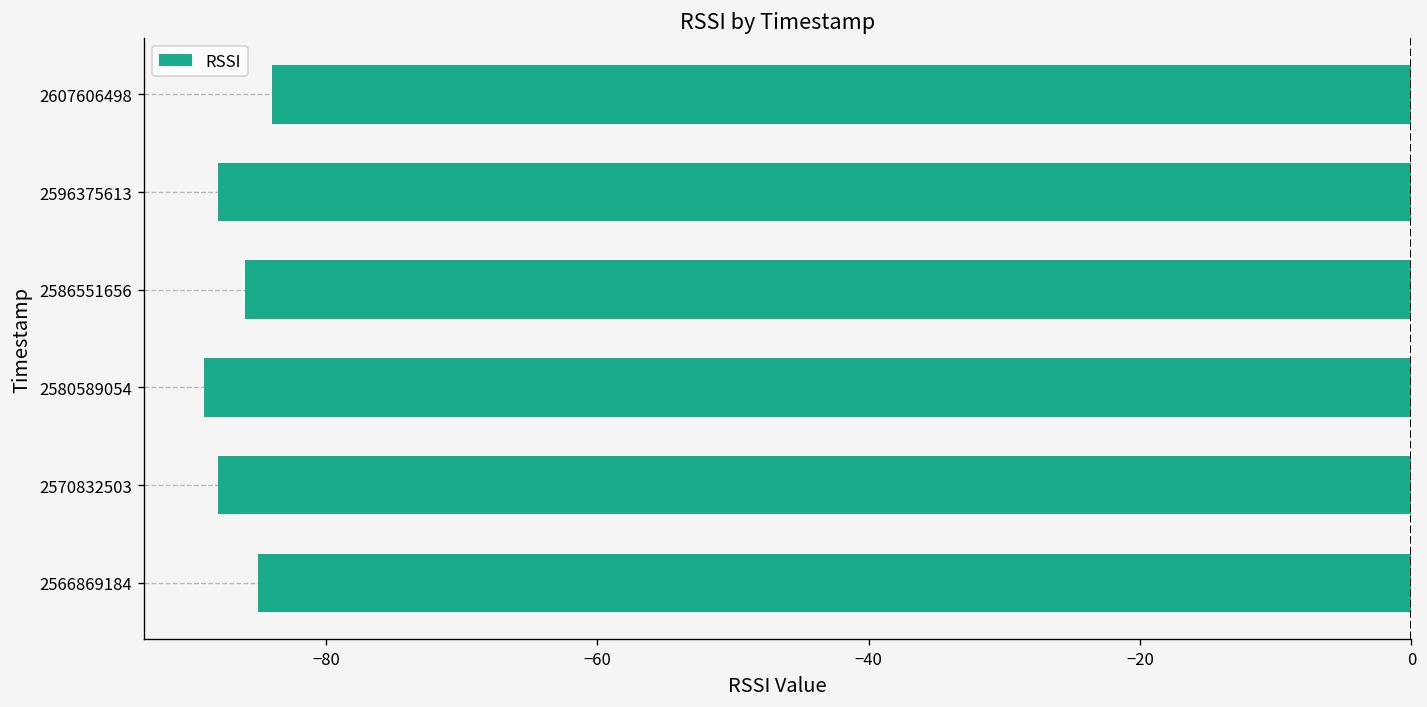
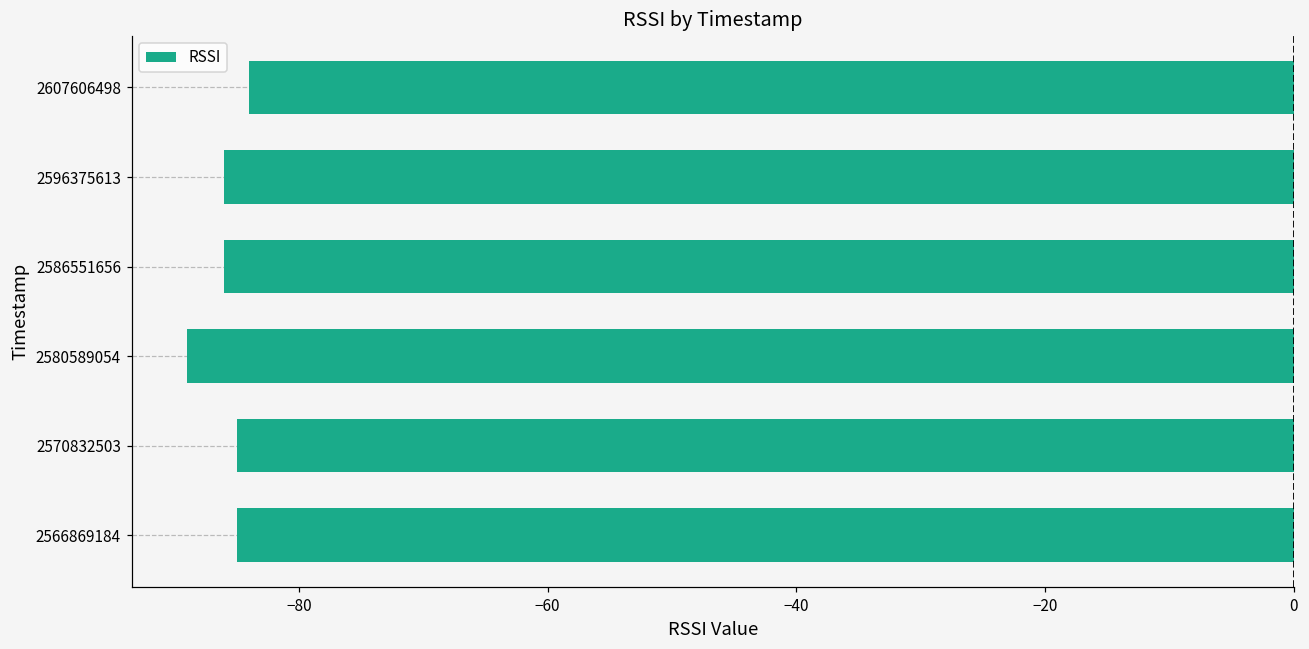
2596375613: -88 -> -86
2570832503: -88 -> -85
